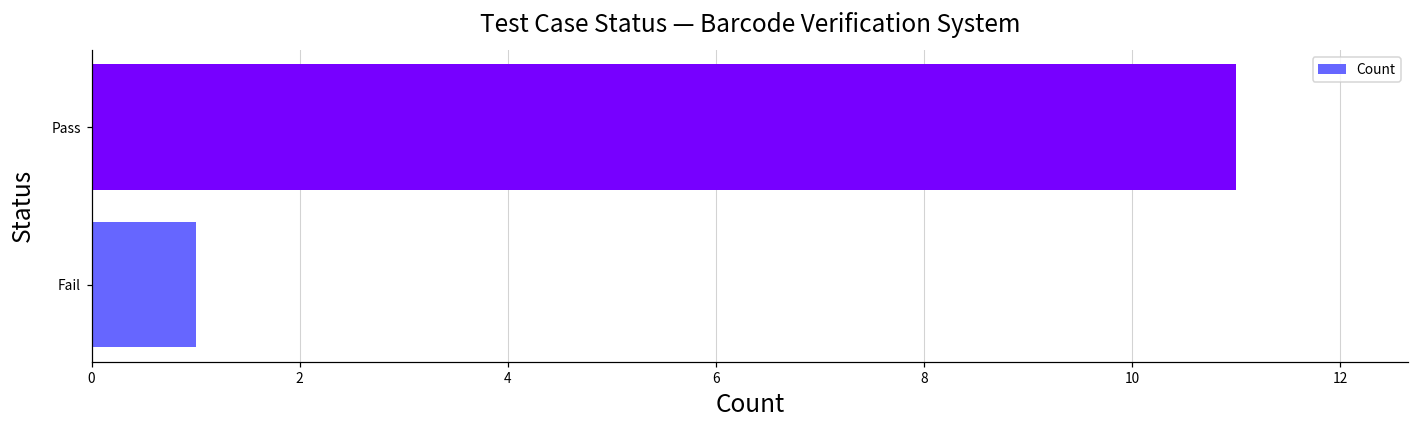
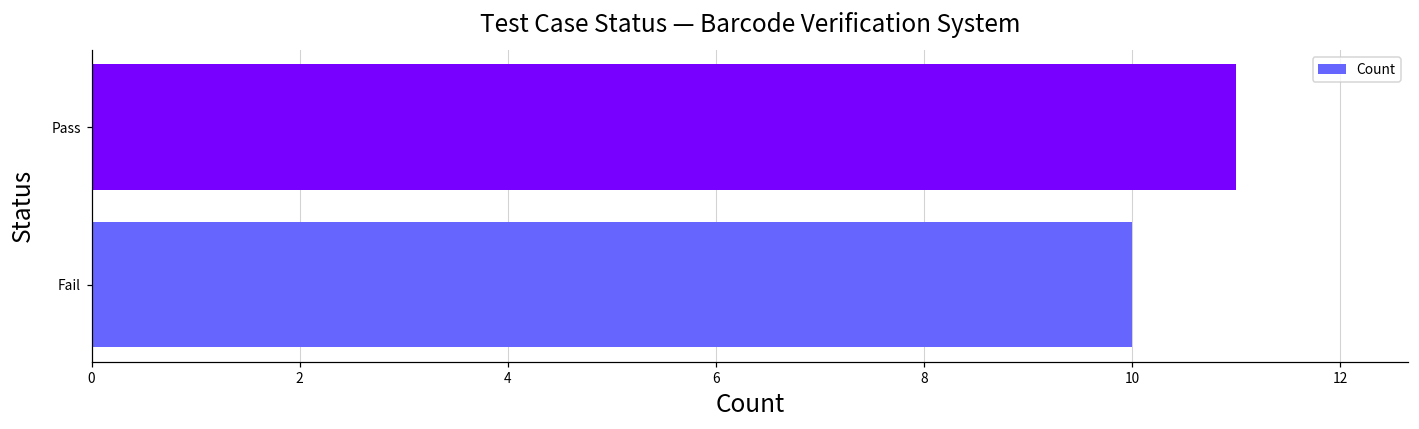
Fail: 1 -> 10
